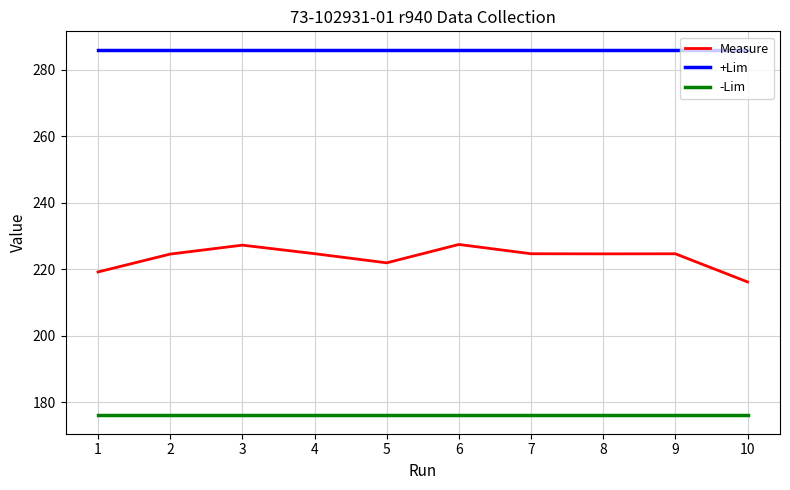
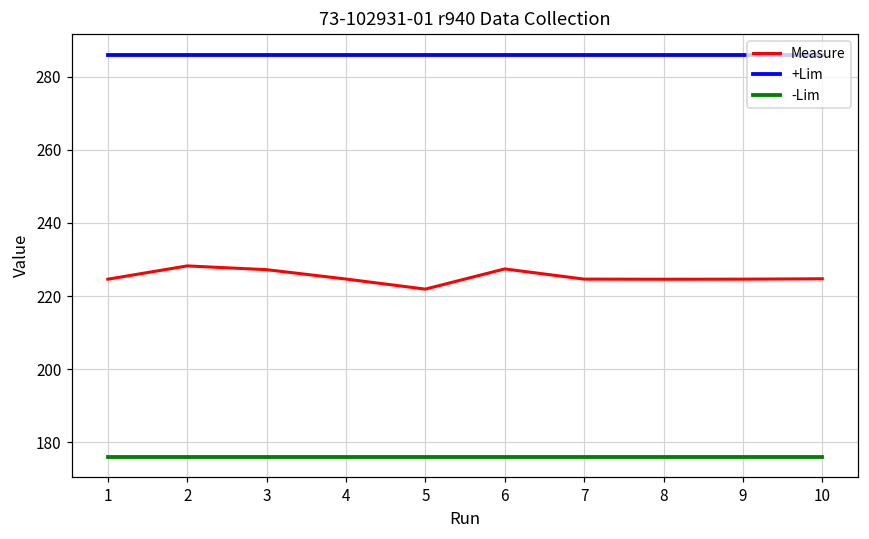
Measure, 1: 219 -> 225
Measure, 2: 225 -> 228
Measure, 10: 216 -> 225
